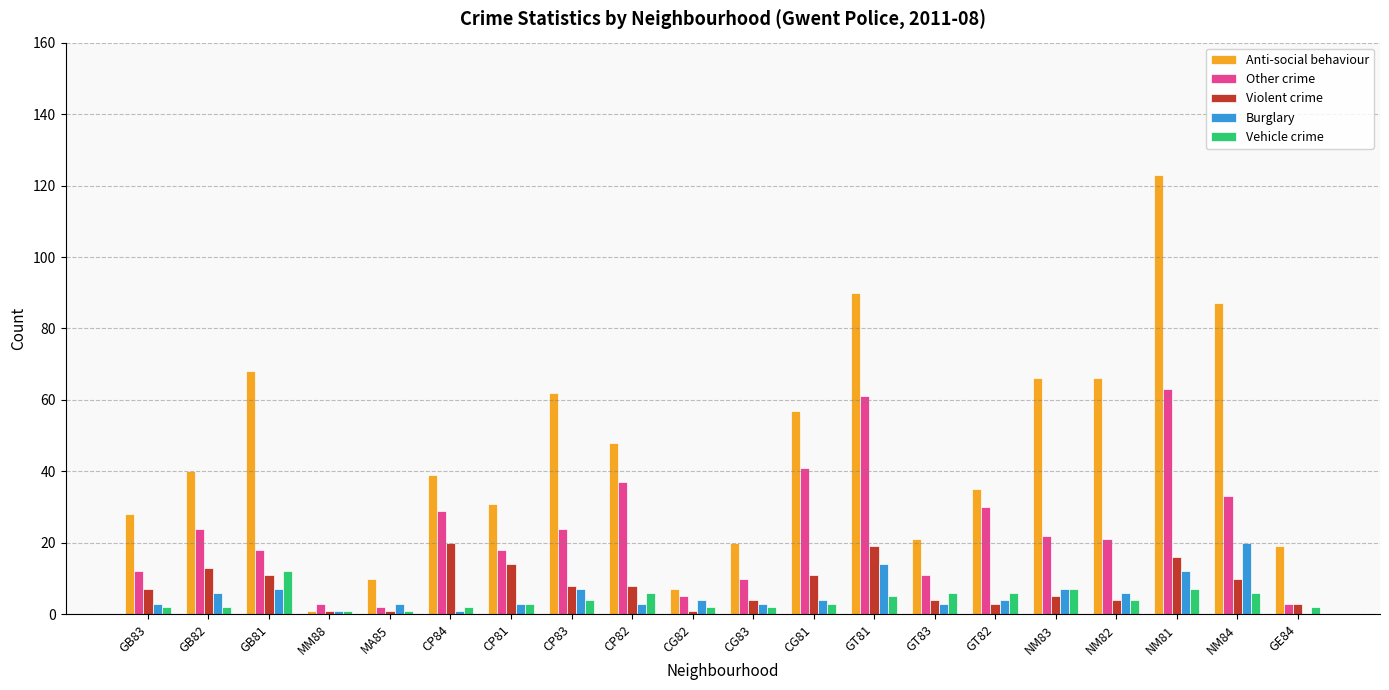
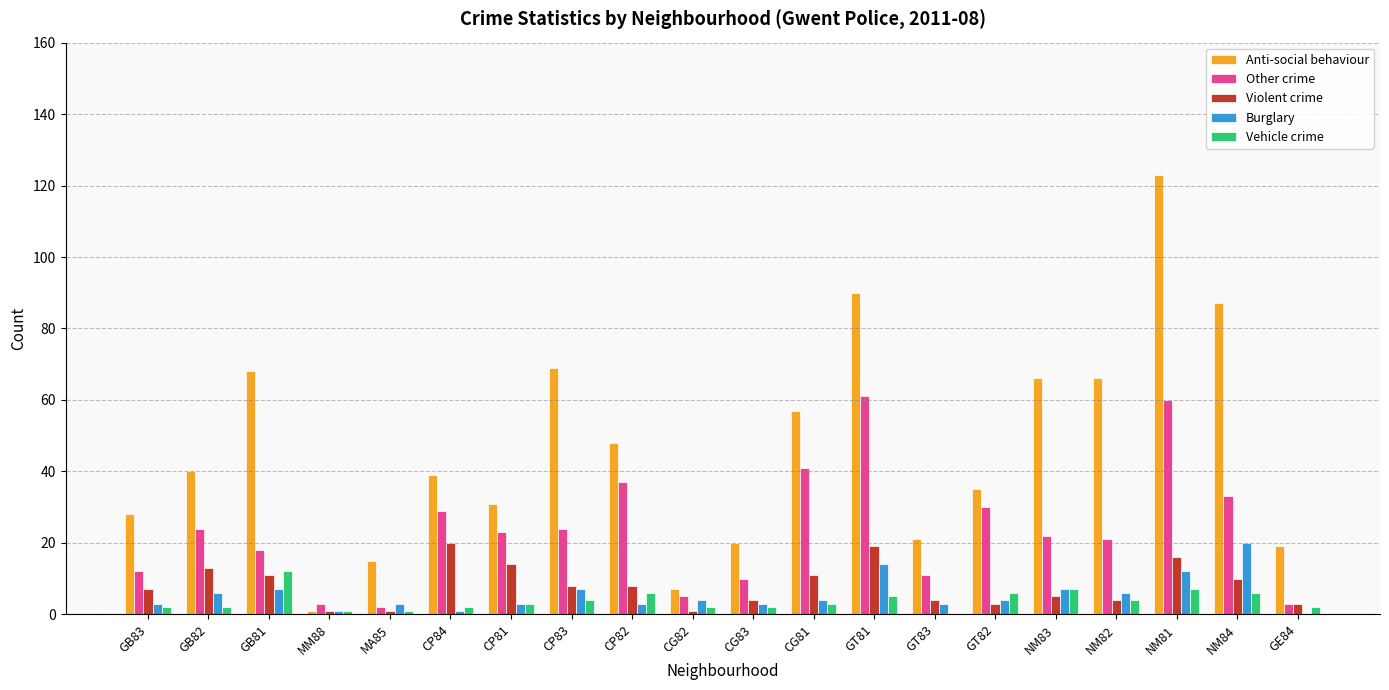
Anti-social behaviour, MA85: 10 -> 15
Other crime, CP81: 18 -> 23
Anti-social behaviour, CP83: 62 -> 69
Vehicle crime, GT83: 6 -> 0
Other crime, NM81: 63 -> 60
